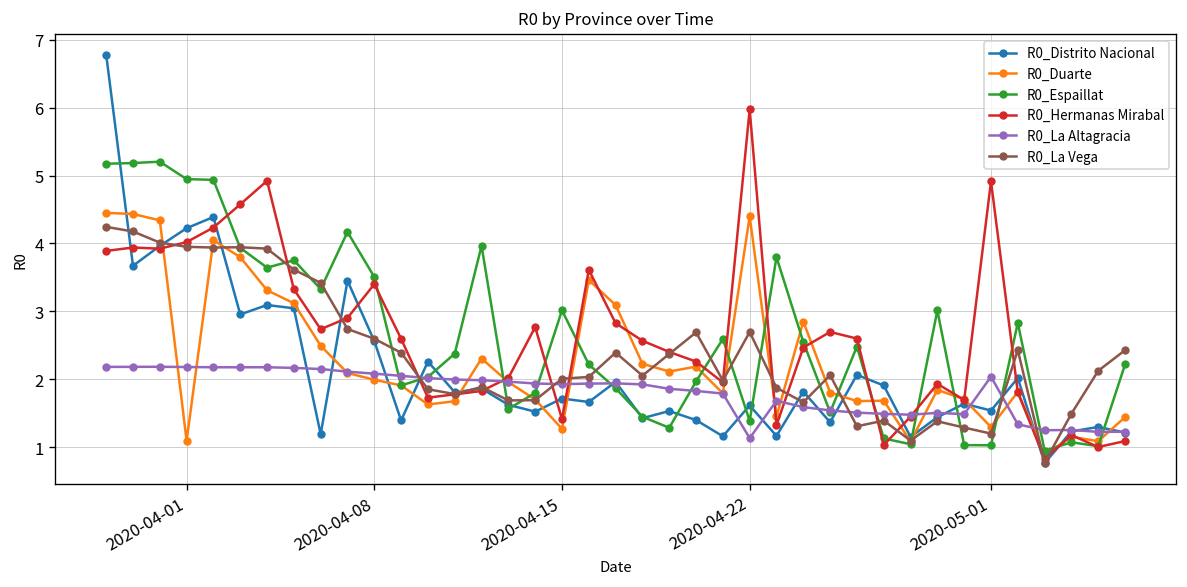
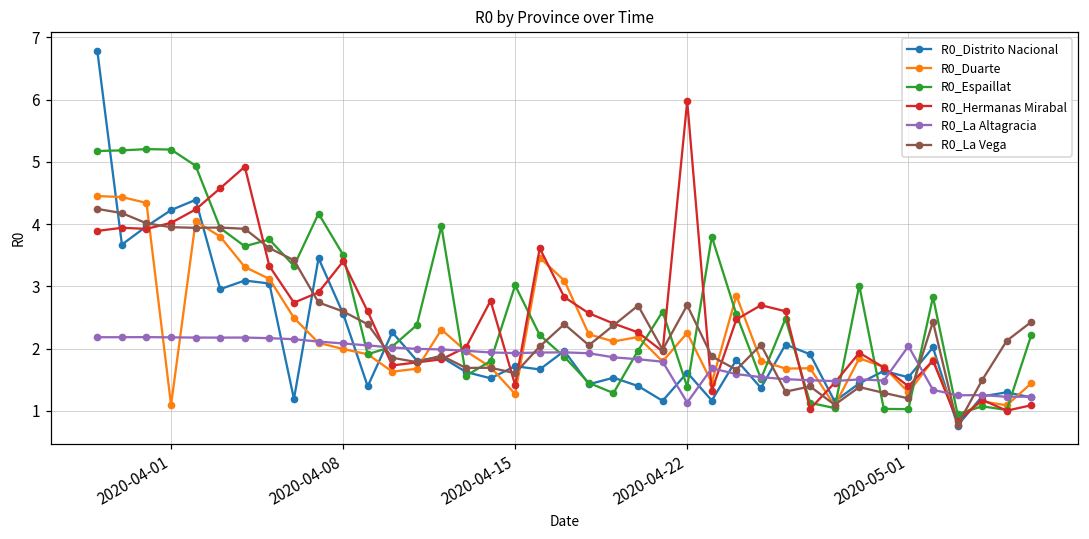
R0_Espaillat, 2020-04-01: 4.9 -> 5.2
R0_La Vega, 2020-04-15: 2.0 -> 1.6
R0_Duarte, 2020-04-22: 4.4 -> 2.3
R0_Hermanas Mirabal, 2020-05-01: 4.9 -> 1.4
